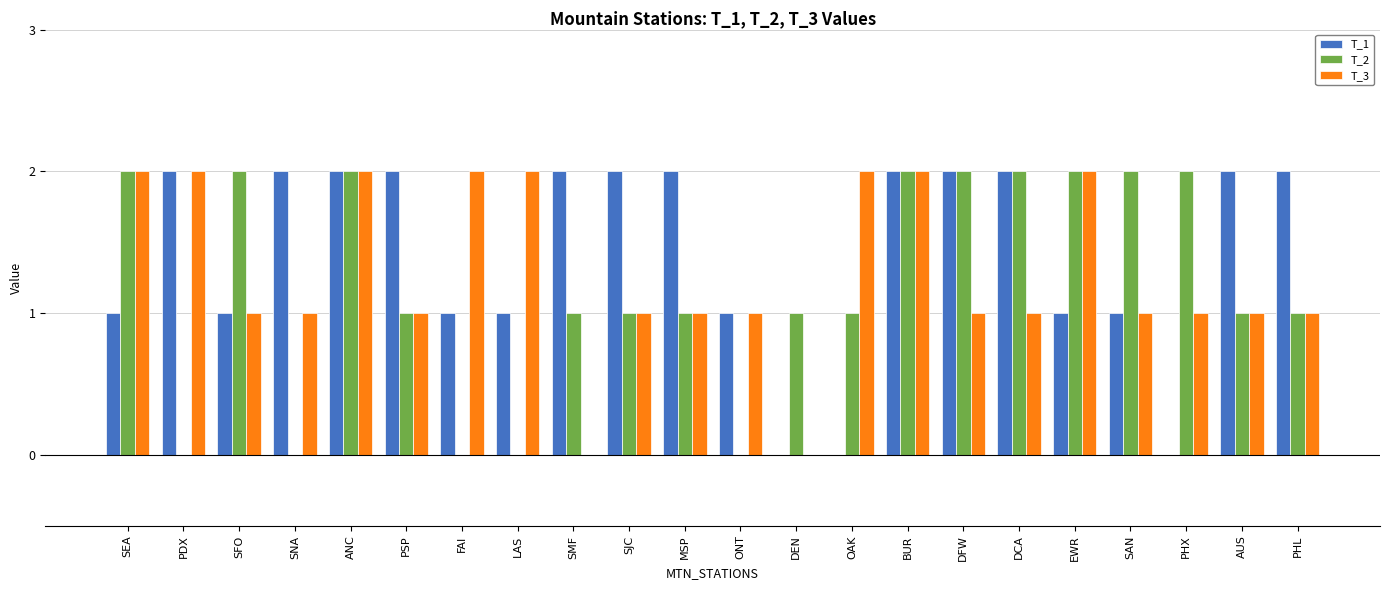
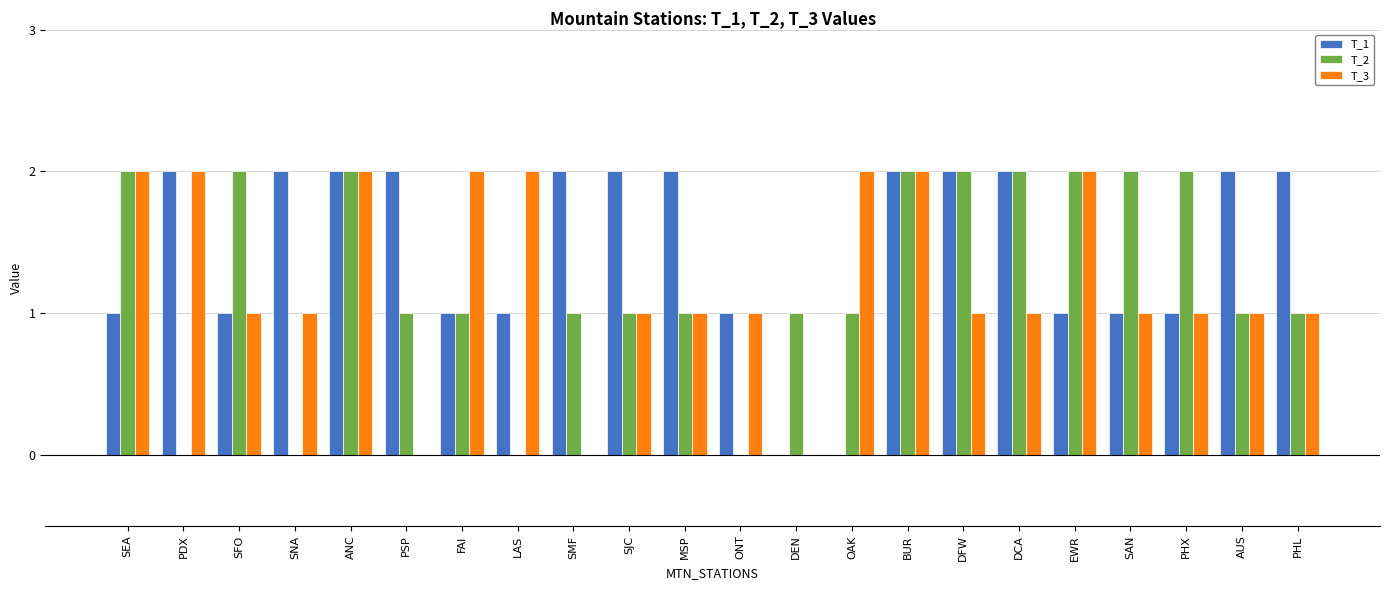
T_3, PSP: 1 -> 0
T_2, FAI: 0 -> 1
T_1, PHX: 0 -> 1
